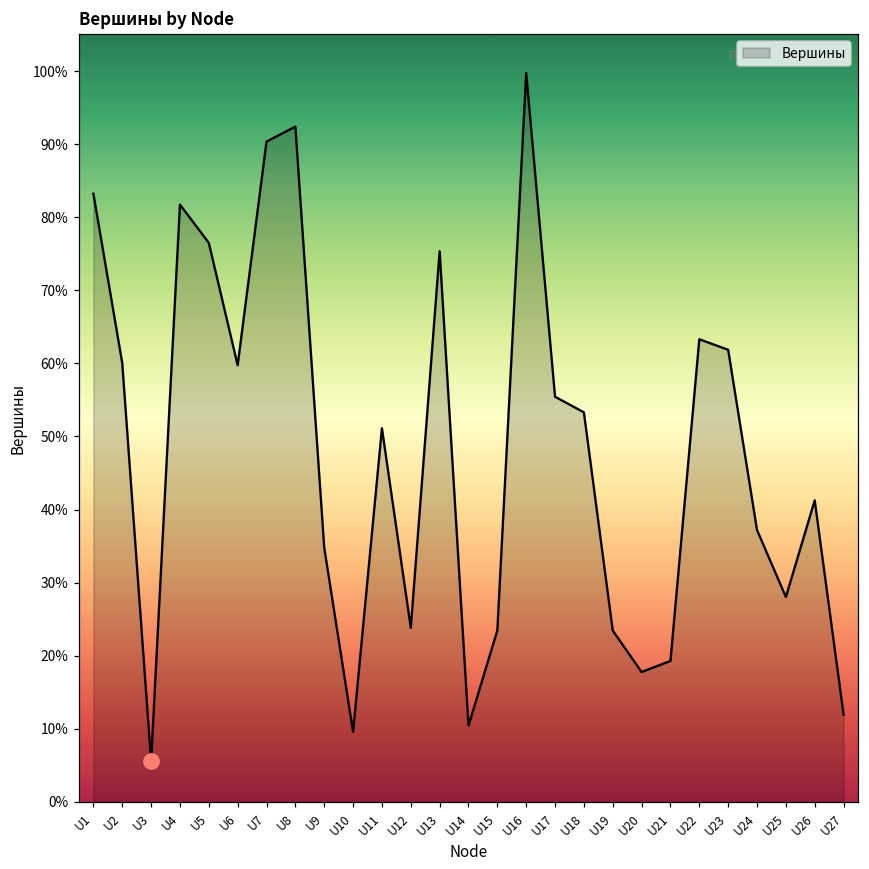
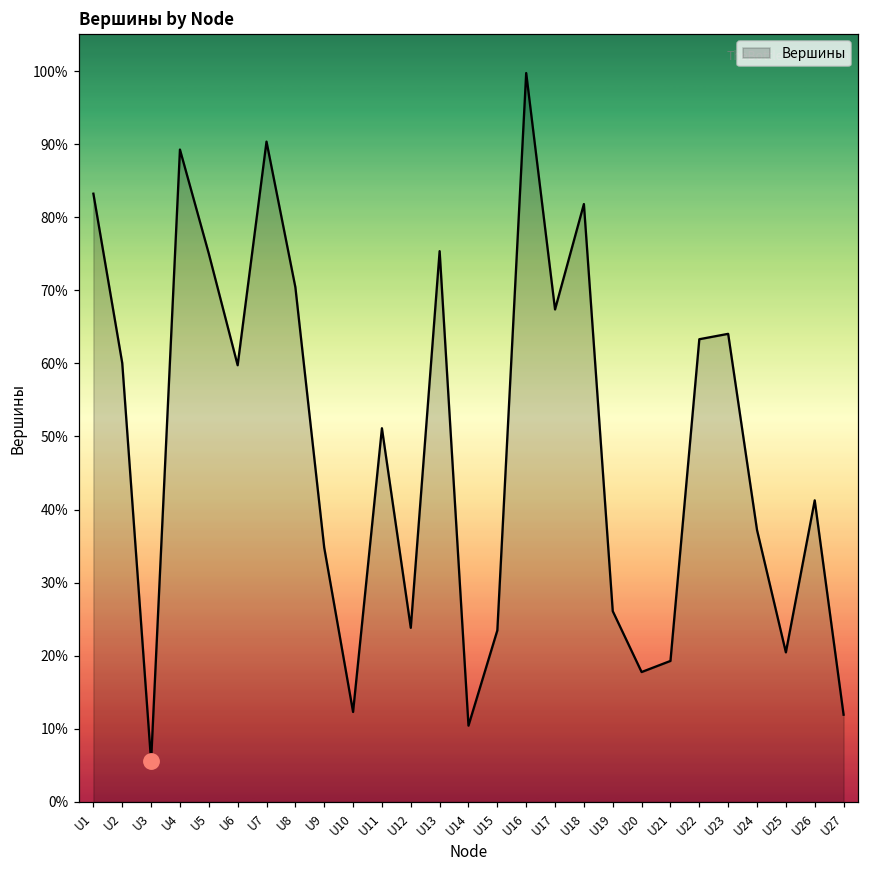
Вершины, U4: 82% -> 89%
Вершины, U5: 76% -> 75%
Вершины, U8: 92% -> 70%
Вершины, U10: 10% -> 12%
Вершины, U17: 55% -> 67%
Вершины, U18: 53% -> 82%
Вершины, U19: 23% -> 26%
Вершины, U23: 62% -> 64%
Вершины, U25: 28% -> 20%
